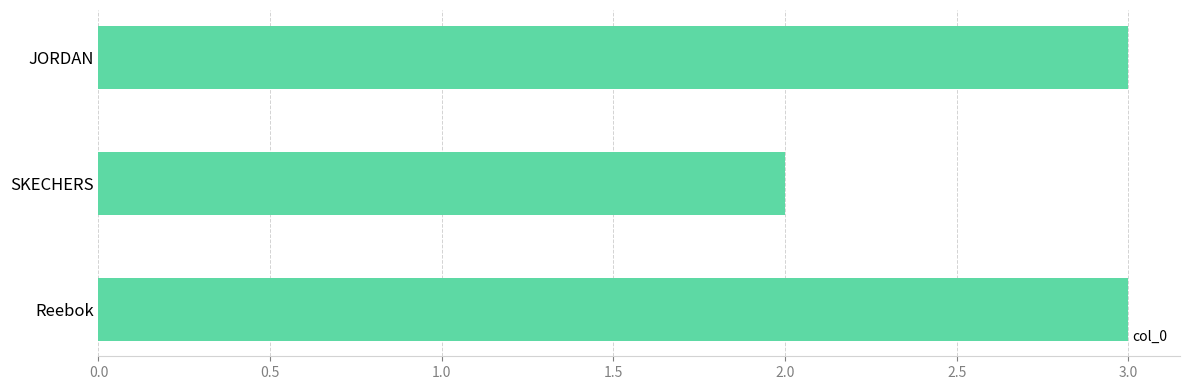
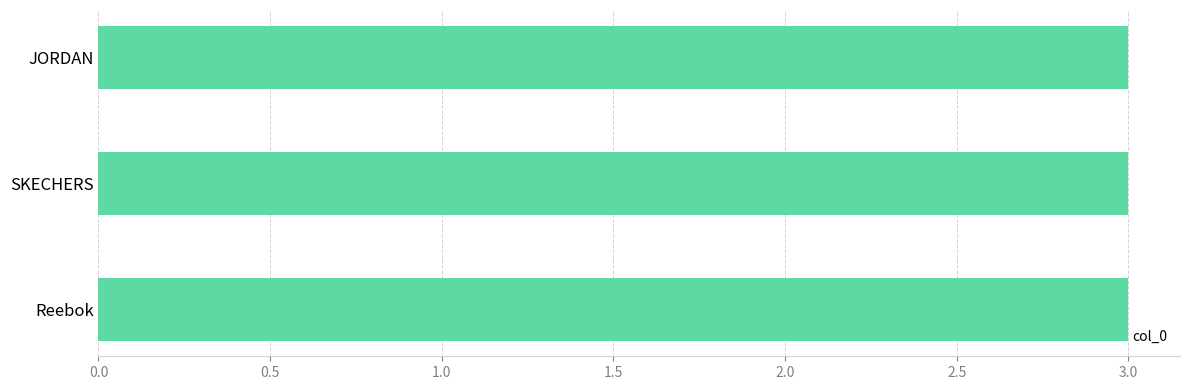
SKECHERS: 2 -> 3
